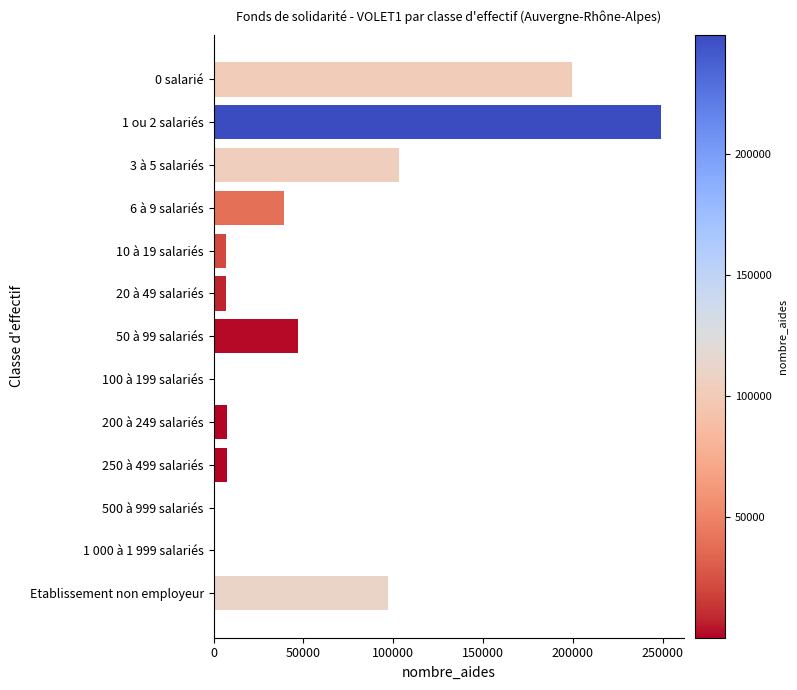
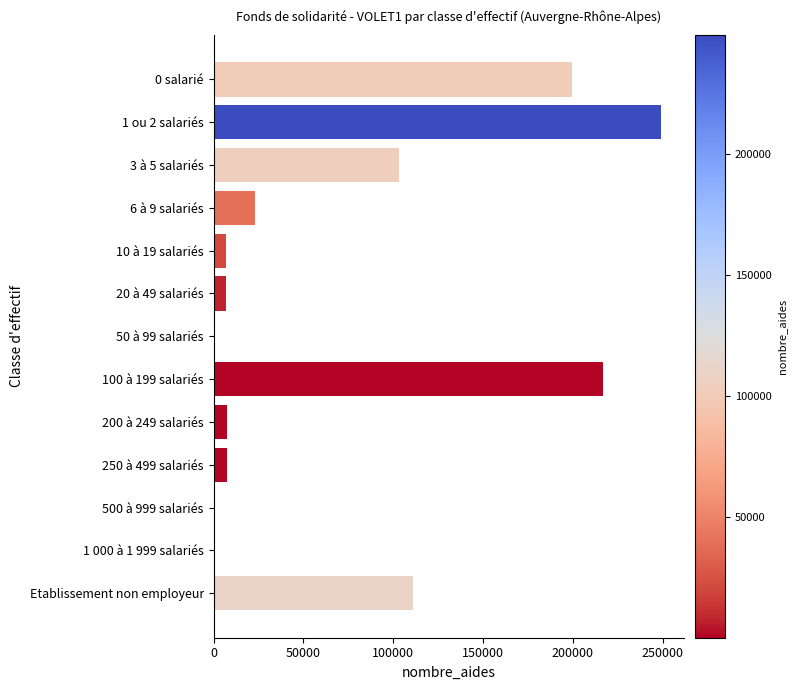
6 à 9 salariés: 39000 -> 23000
50 à 99 salariés: 47000 -> 1000
100 à 199 salariés: 0 -> 217000
Etablissement non employeur: 97000 -> 111000
